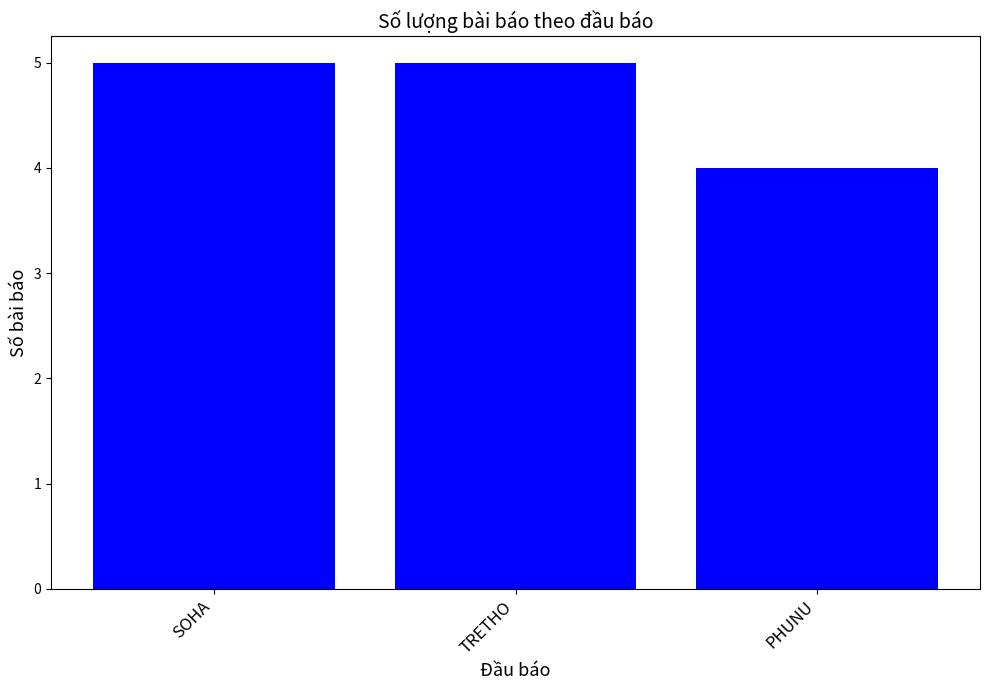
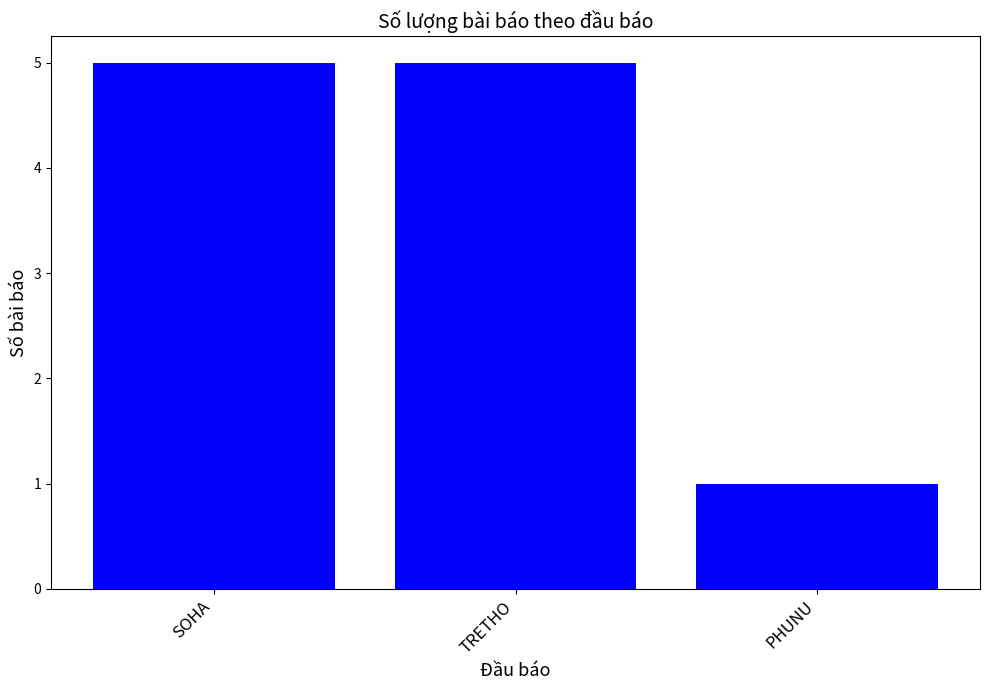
PHUNU: 4 -> 1
